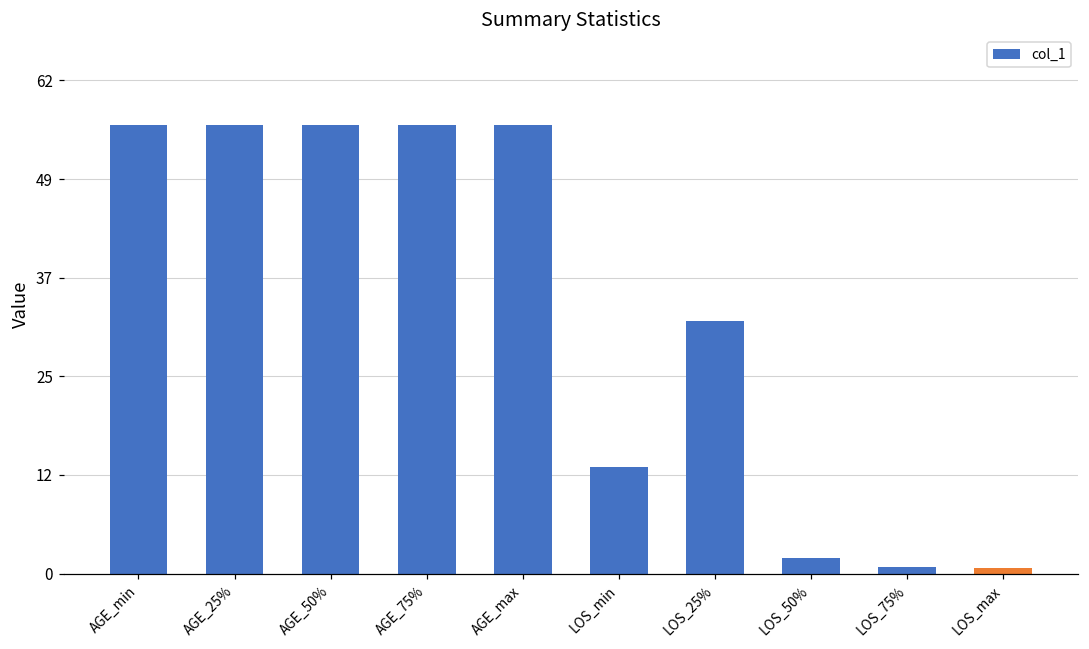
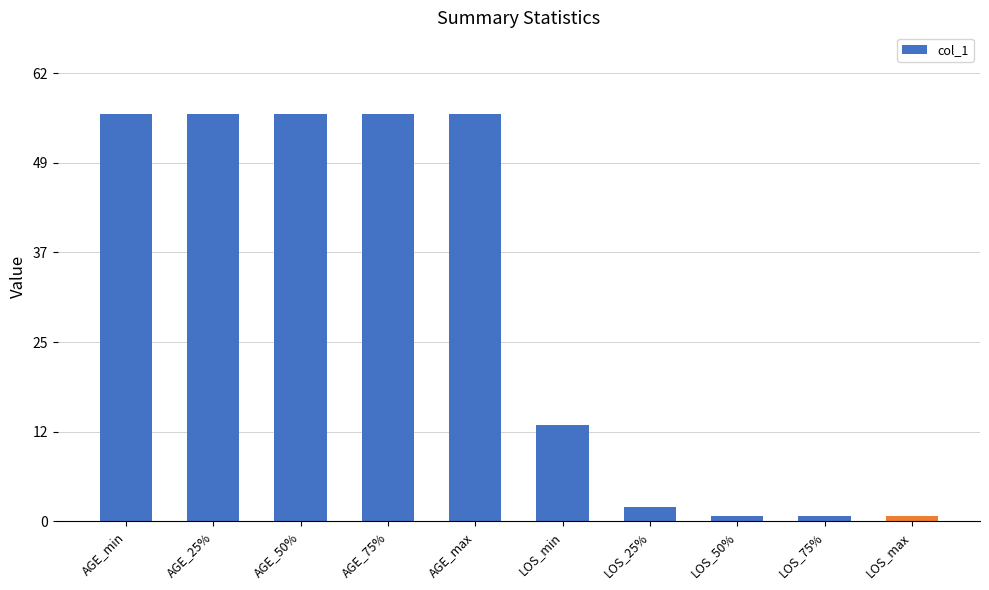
LOS_25%: 32 -> 2
LOS_50%: 2 -> 1
